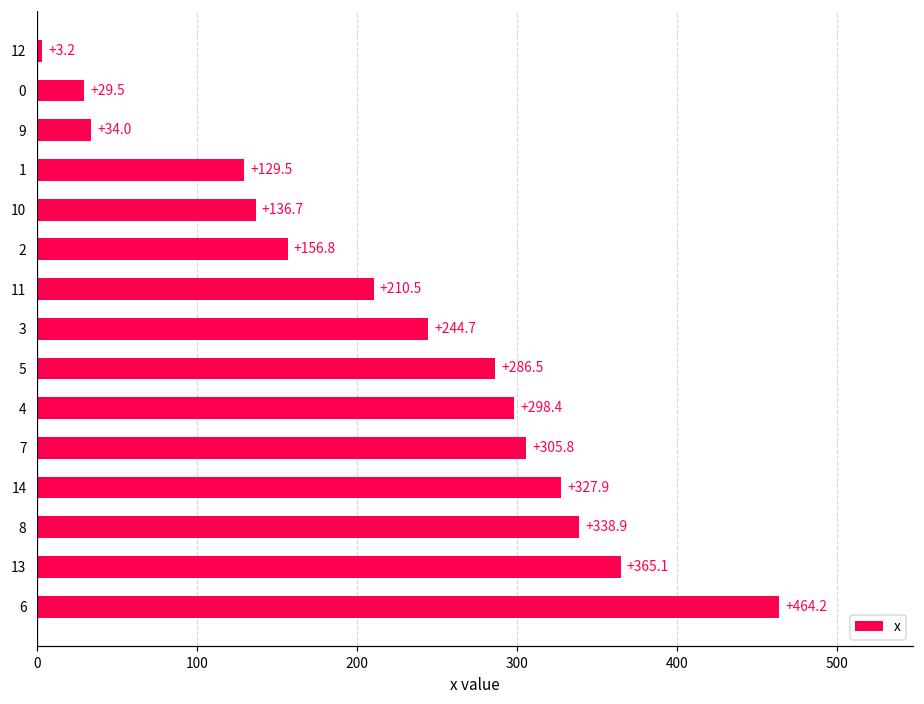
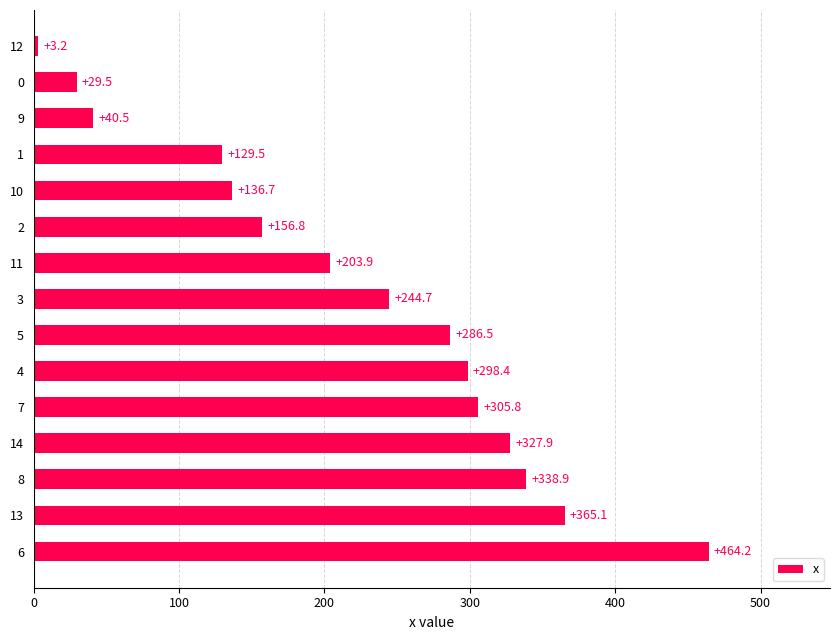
9: +34.0 -> +40.5
11: +210.5 -> +203.9
